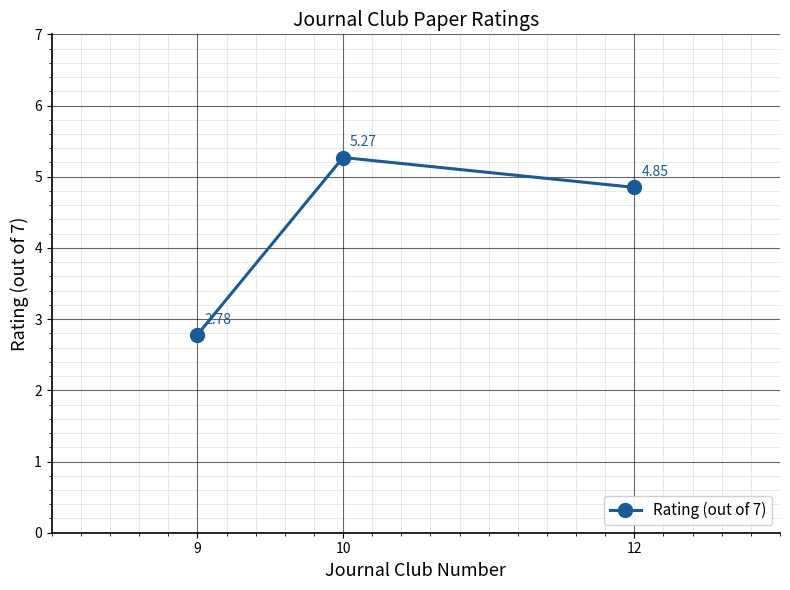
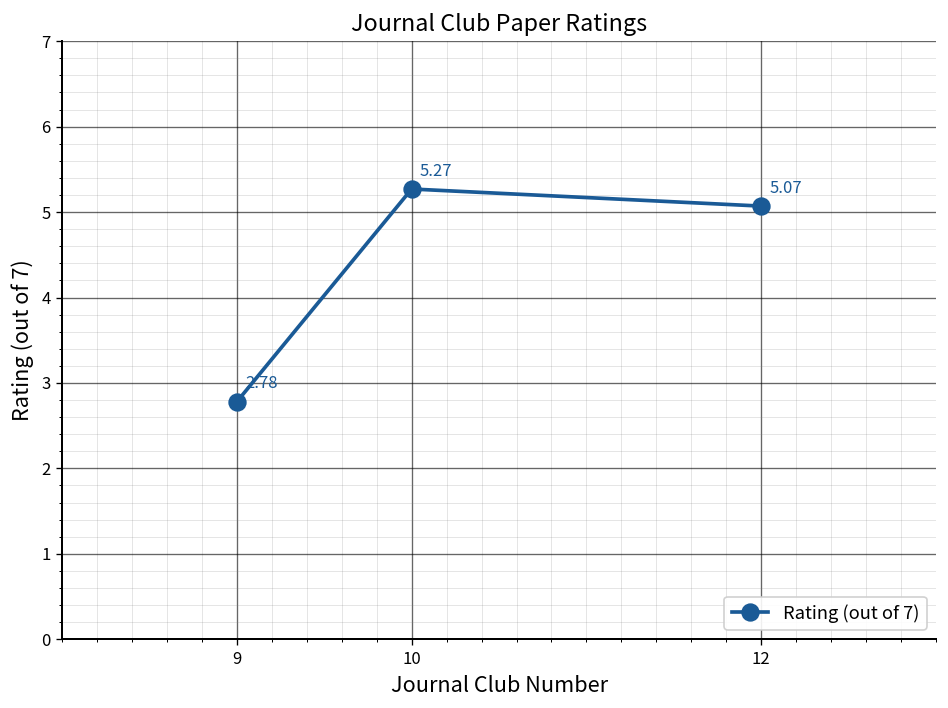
12: 4.85 -> 5.07
